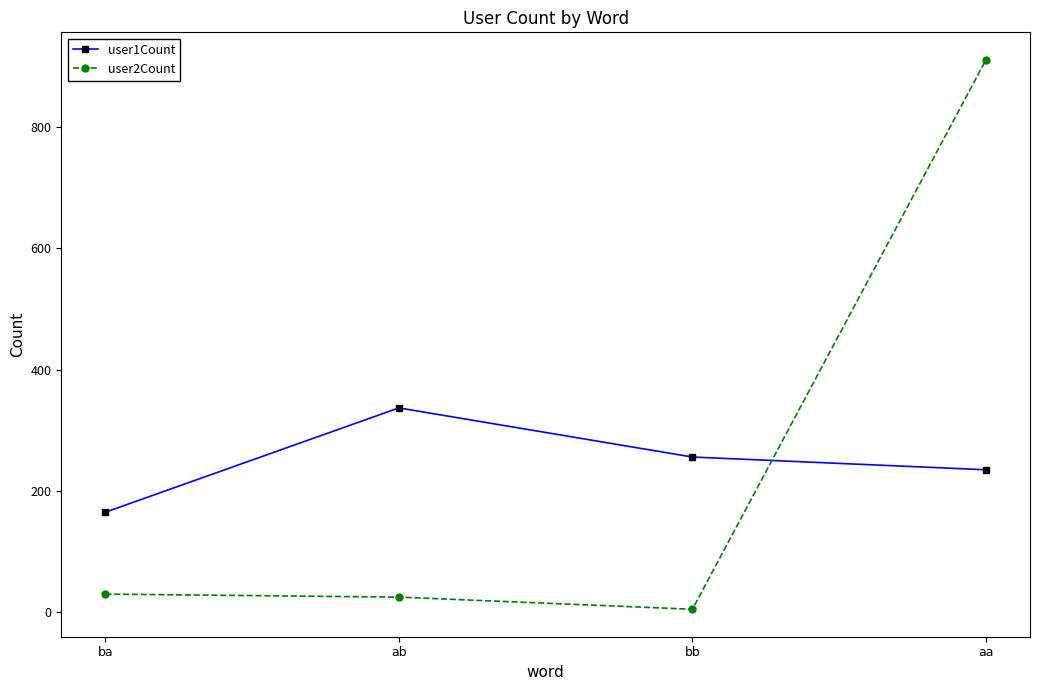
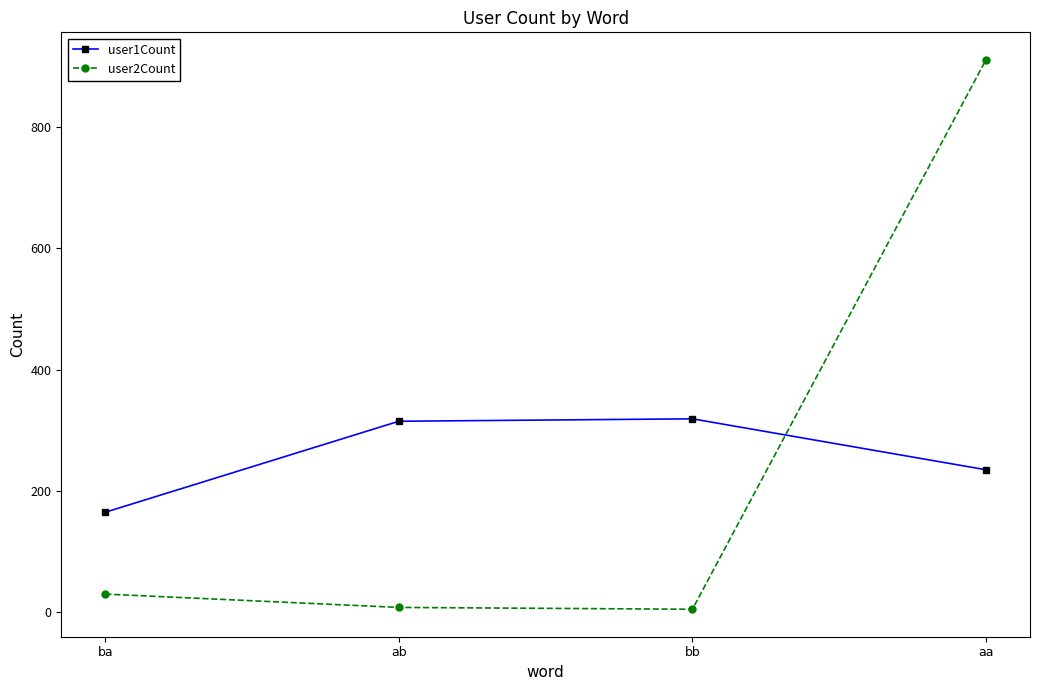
user1Count, ab: 340 -> 320
user2Count, ab: 30 -> 10
user1Count, bb: 260 -> 320
